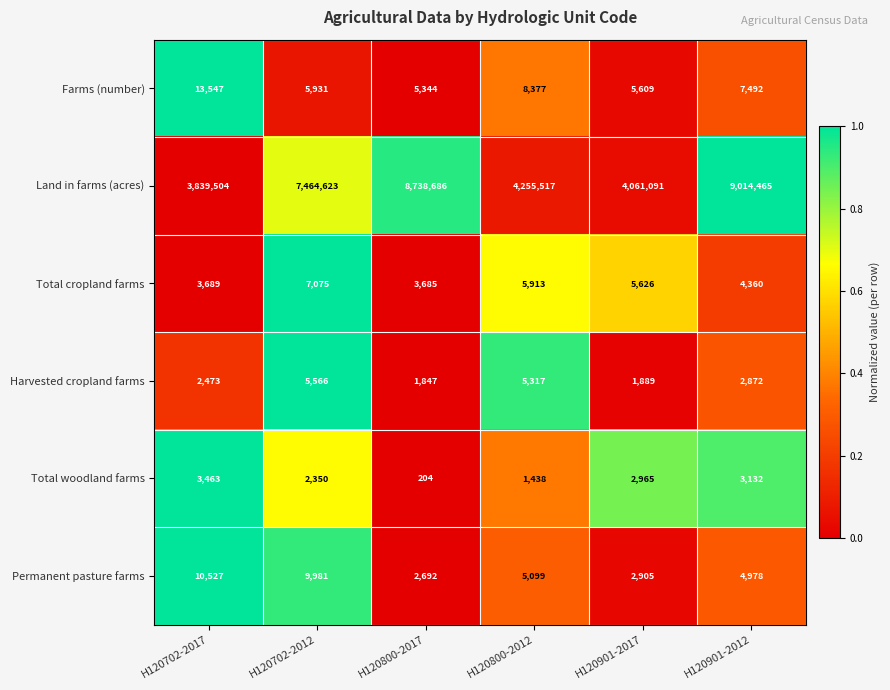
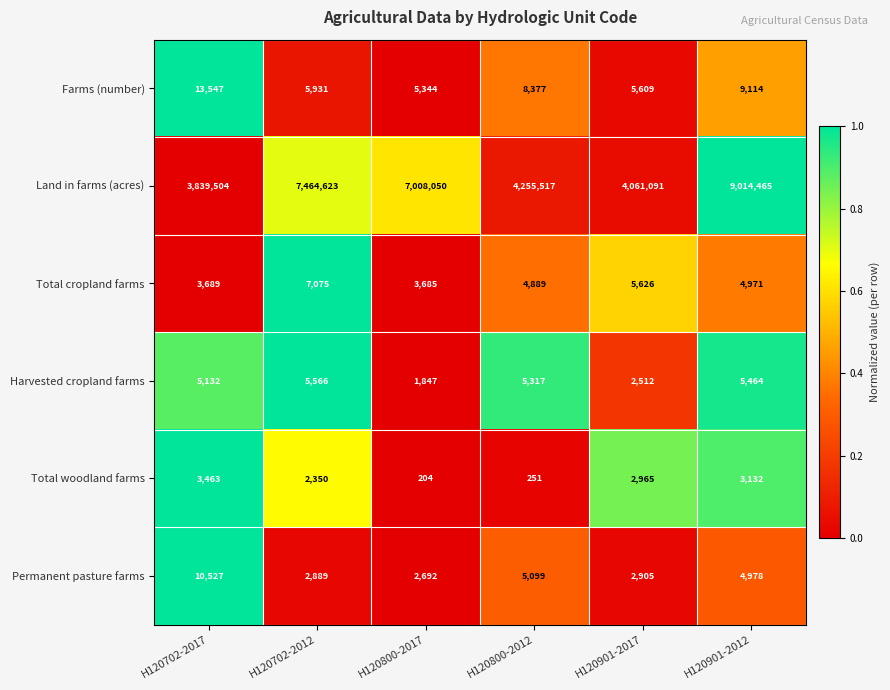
Farms (number), H120901-2012: 7,492 -> 9,114
Land in farms (acres), H120800-2017: 8,738,686 -> 7,008,050
Total cropland farms, H120800-2012: 5,913 -> 4,889
Total cropland farms, H120901-2012: 4,360 -> 4,971
Harvested cropland farms, H120702-2017: 2,473 -> 5,132
Harvested cropland farms, H120901-2017: 1,889 -> 2,512
Harvested cropland farms, H120901-2012: 2,872 -> 5,464
Total woodland farms, H120800-2012: 1,438 -> 251
Permanent pasture farms, H120702-2012: 9,981 -> 2,889
